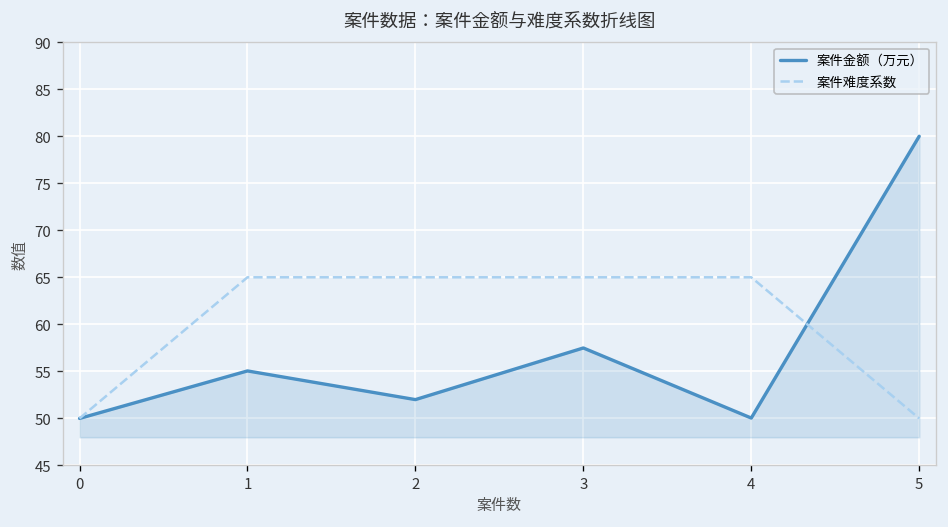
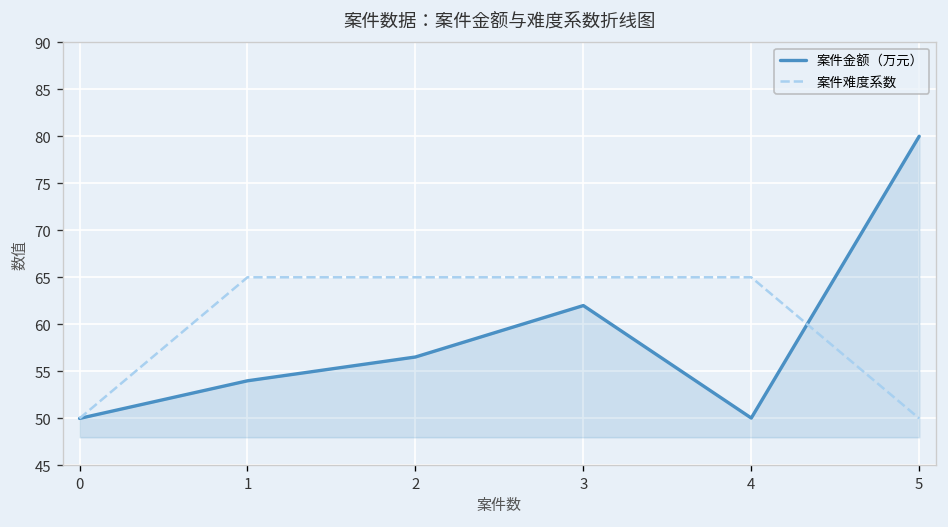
案件金额（万元）, 1: 55 -> 54
案件金额（万元）, 2: 52 -> 57
案件金额（万元）, 3: 57 -> 62
